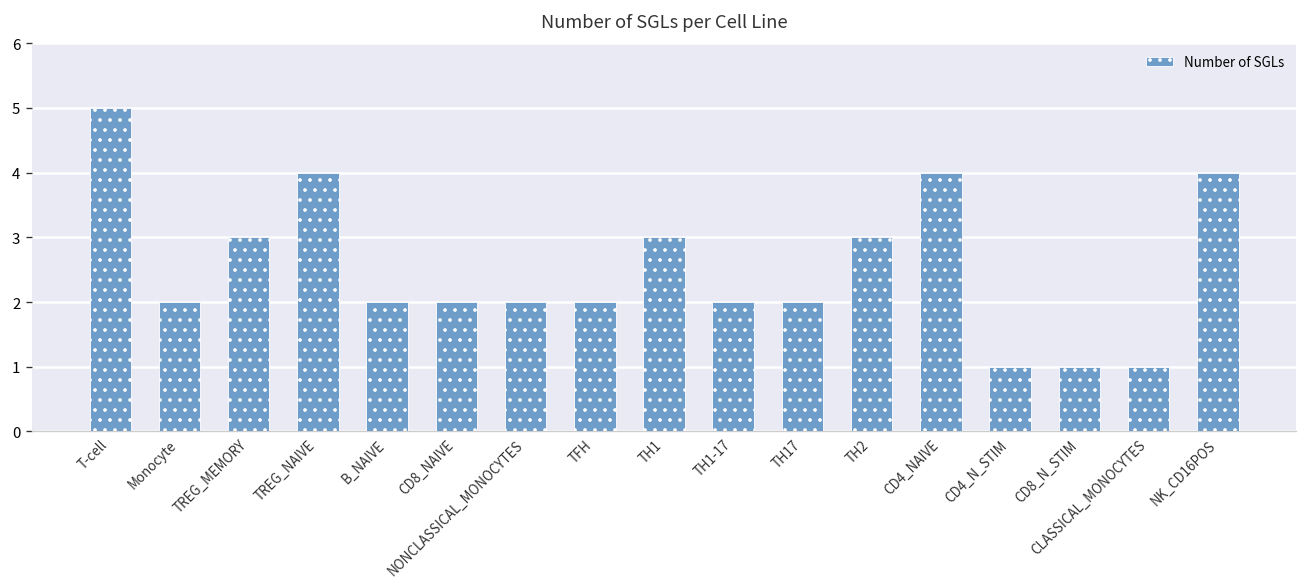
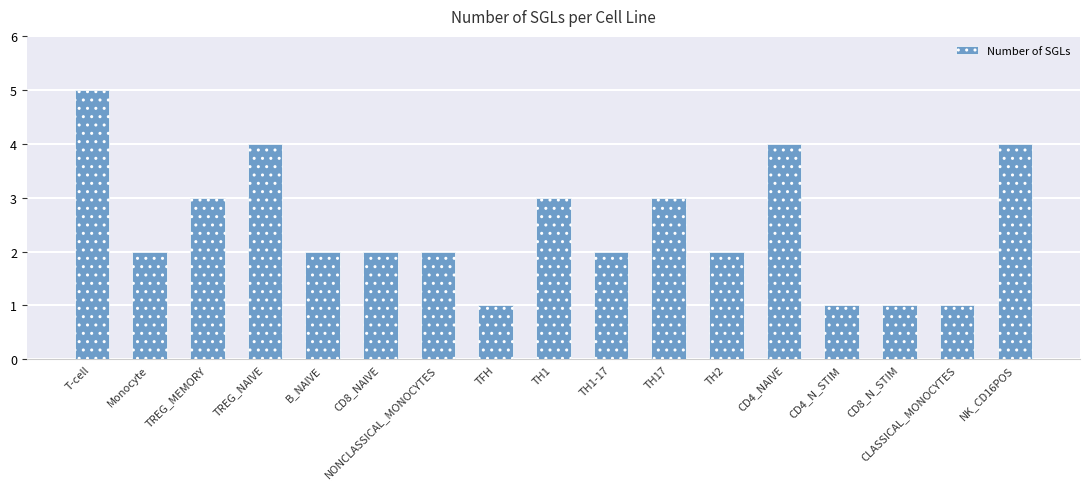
TFH: 2 -> 1
TH17: 2 -> 3
TH2: 3 -> 2
